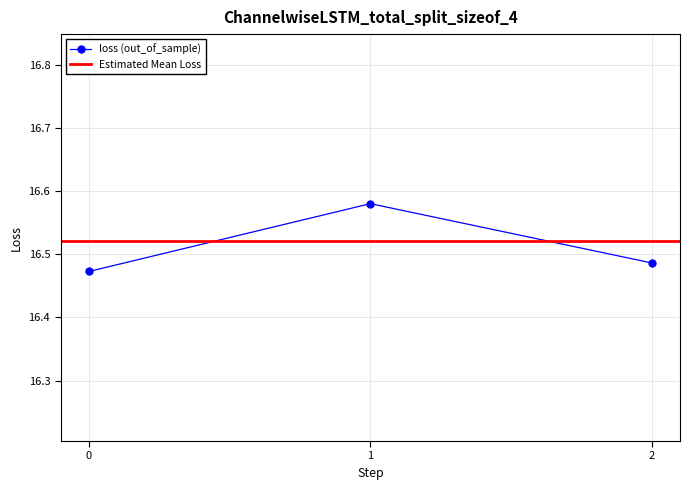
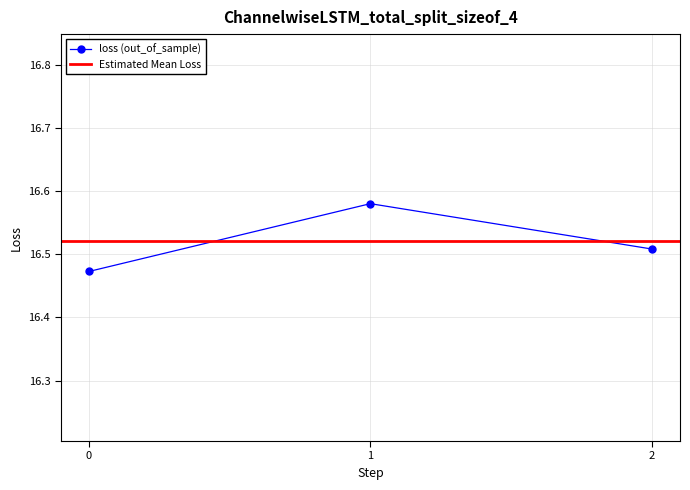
2: 16.49 -> 16.51
